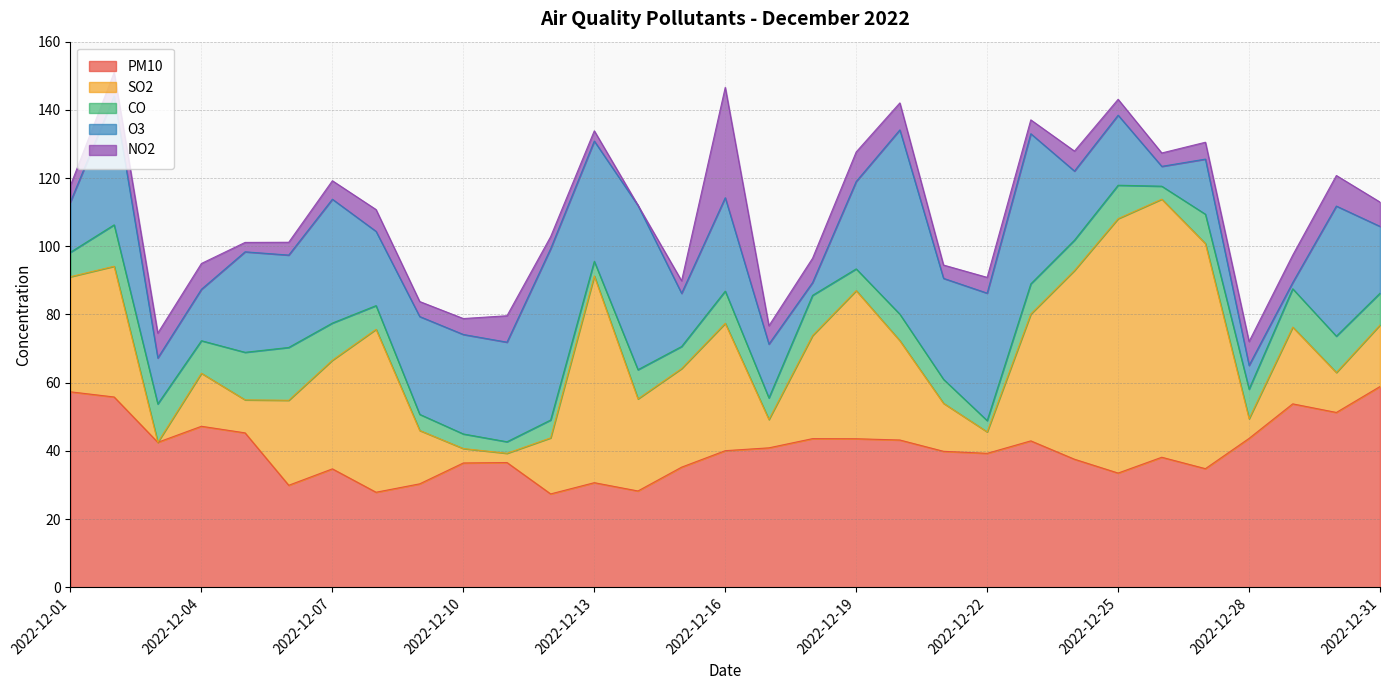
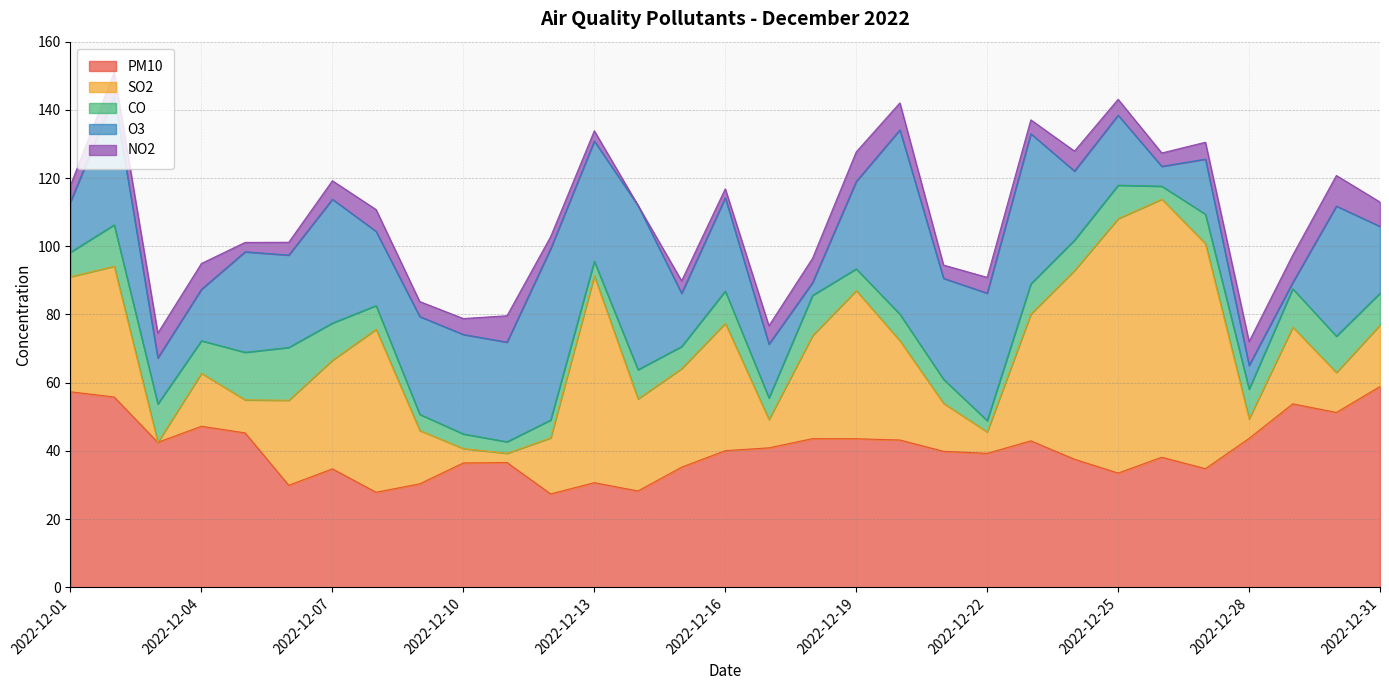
NO2, 2022-12-16: 32 -> 3
